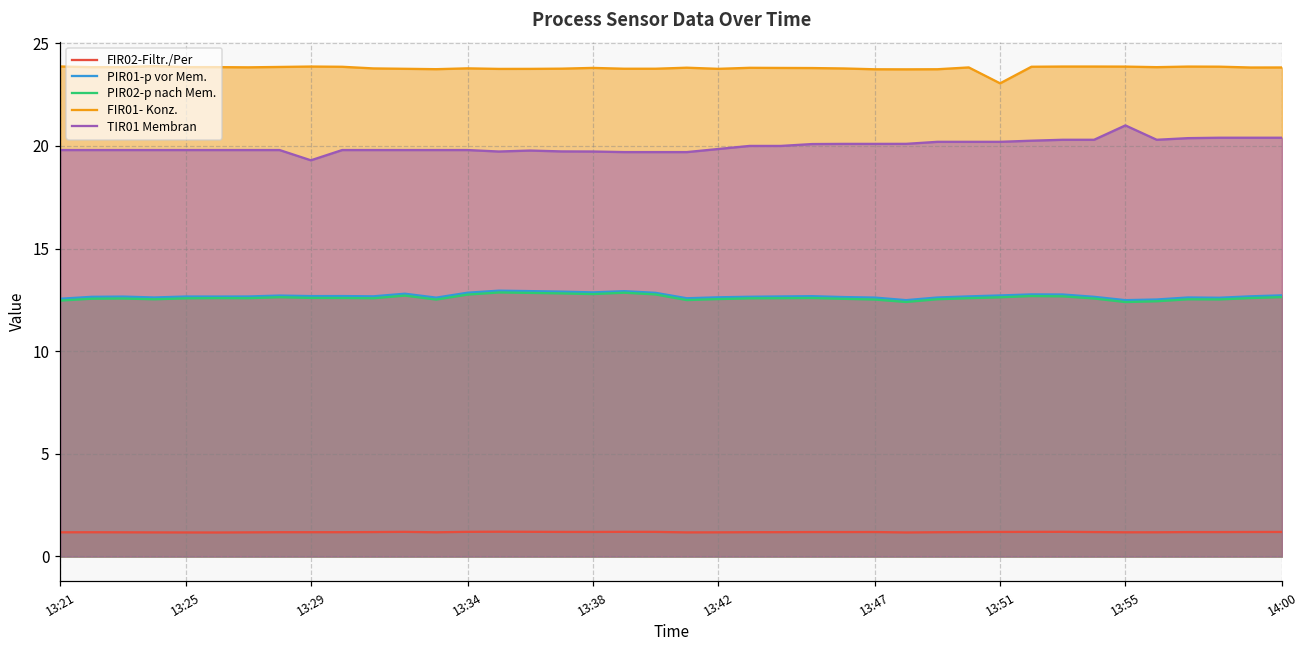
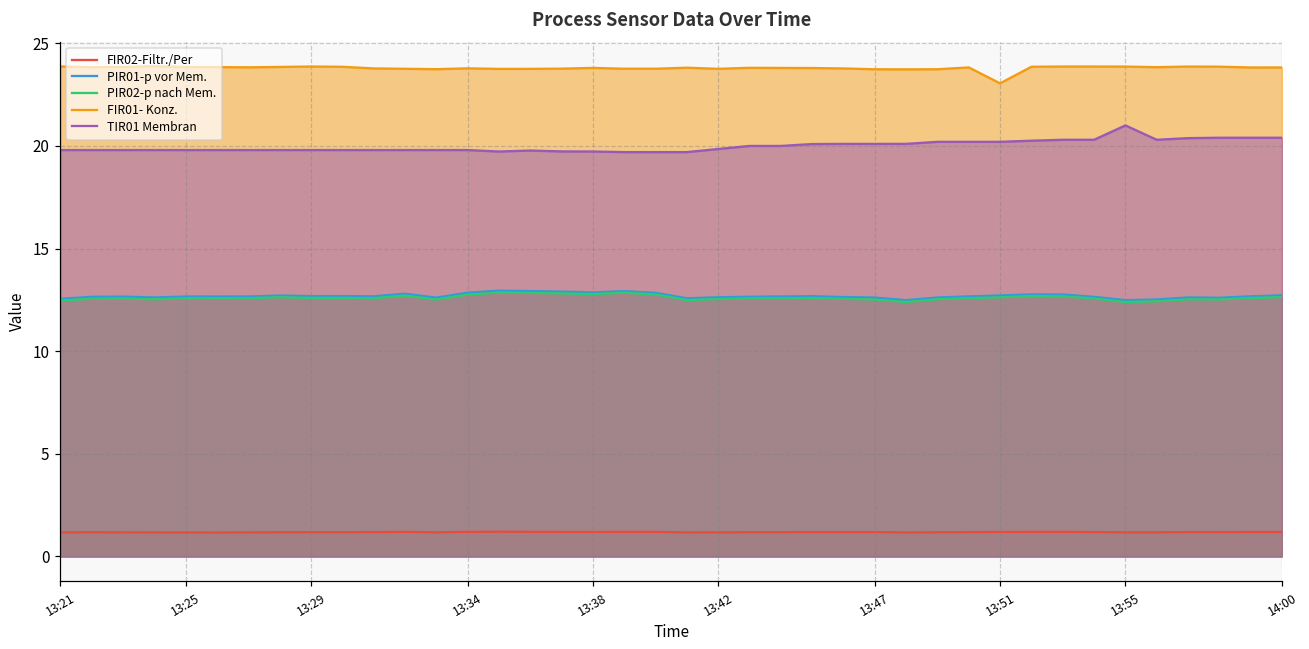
TIR01 Membran, 13:29: 19.3 -> 19.8
